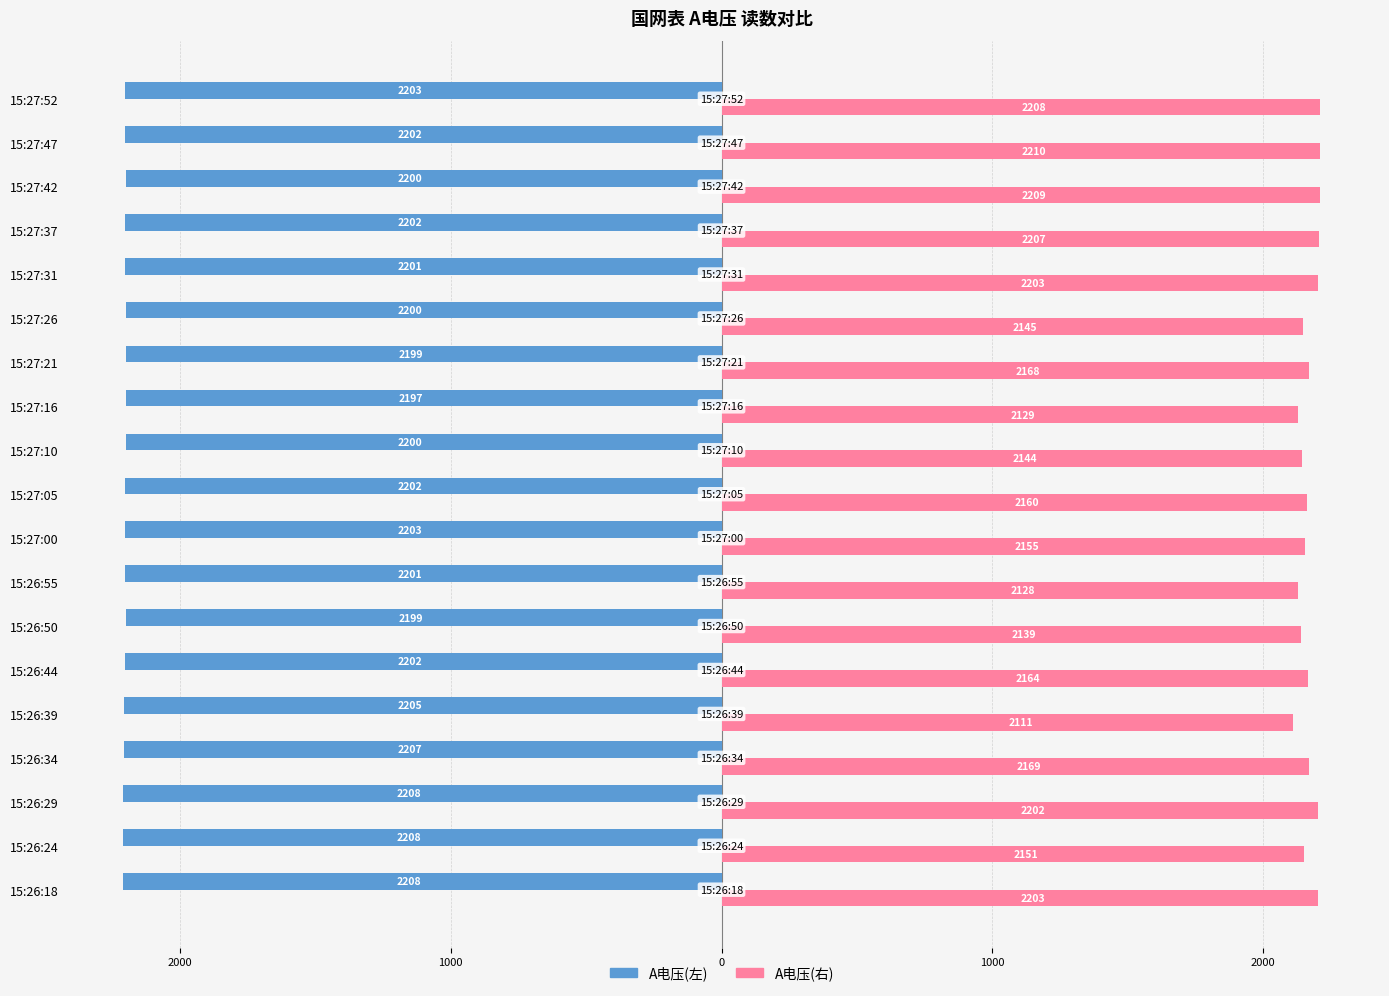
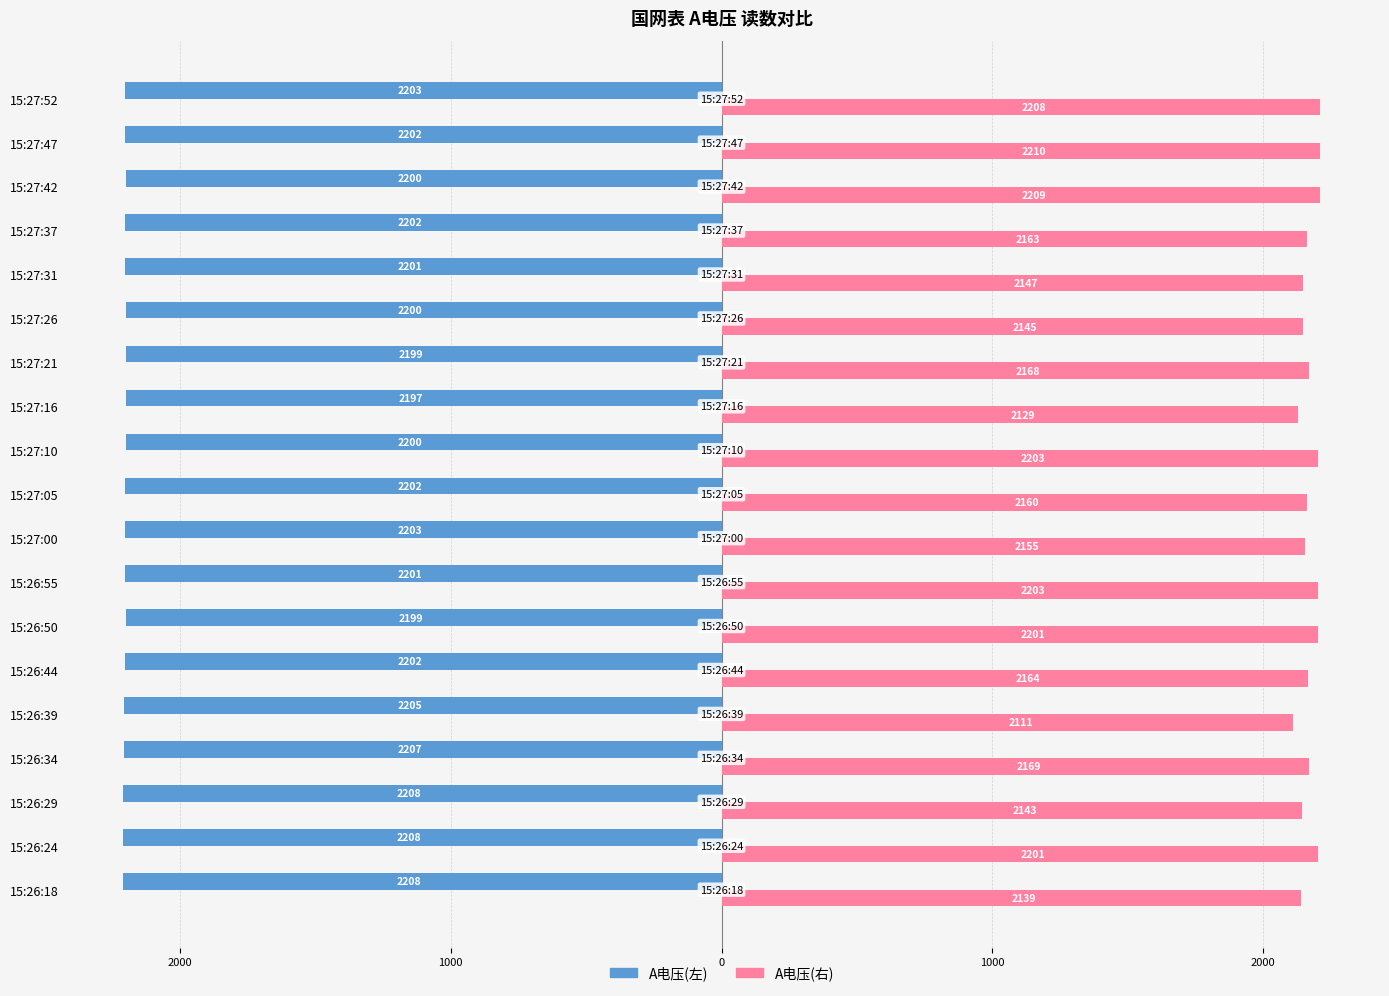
A电压(右), 15:27:37: 2207 -> 2163
A电压(右), 15:27:31: 2203 -> 2147
A电压(右), 15:27:10: 2144 -> 2203
A电压(右), 15:26:55: 2128 -> 2203
A电压(右), 15:26:50: 2139 -> 2201
A电压(右), 15:26:29: 2202 -> 2143
A电压(右), 15:26:24: 2151 -> 2201
A电压(右), 15:26:18: 2203 -> 2139
